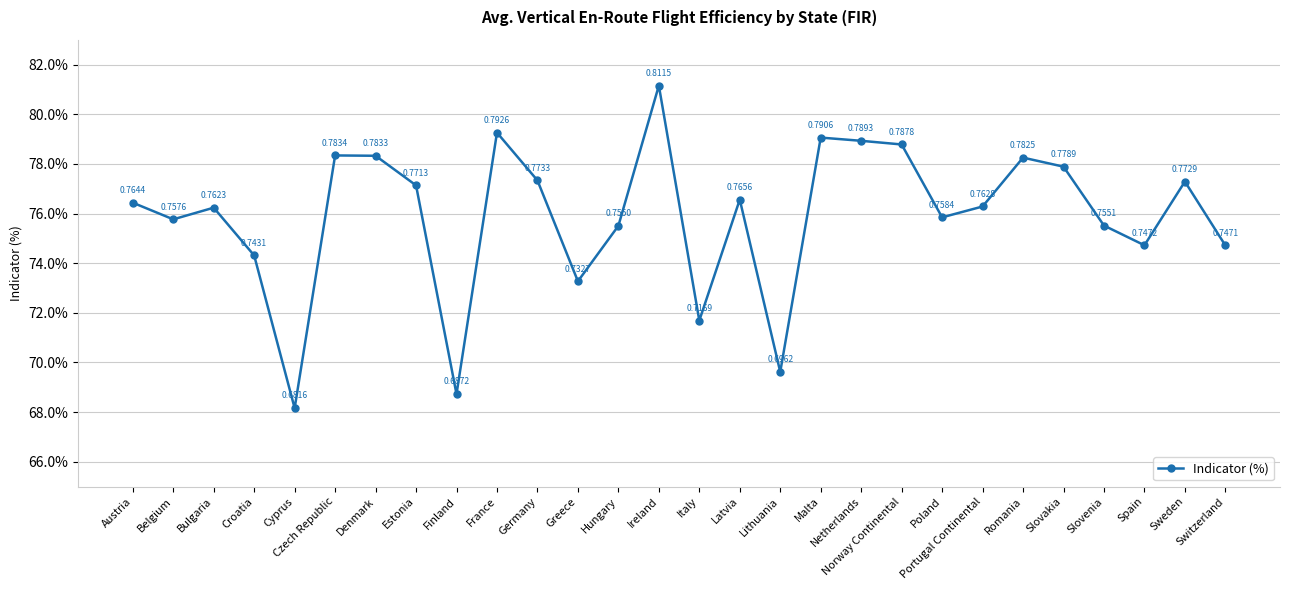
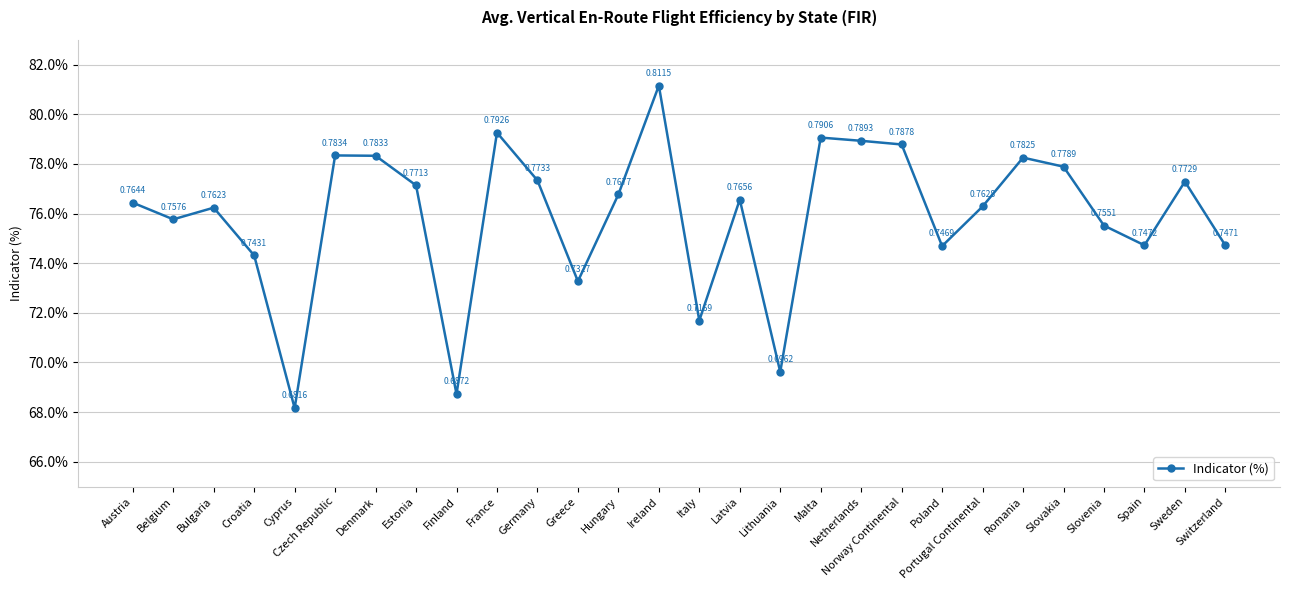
Hungary: 0.7550 -> 0.7677
Poland: 0.7584 -> 0.7469
